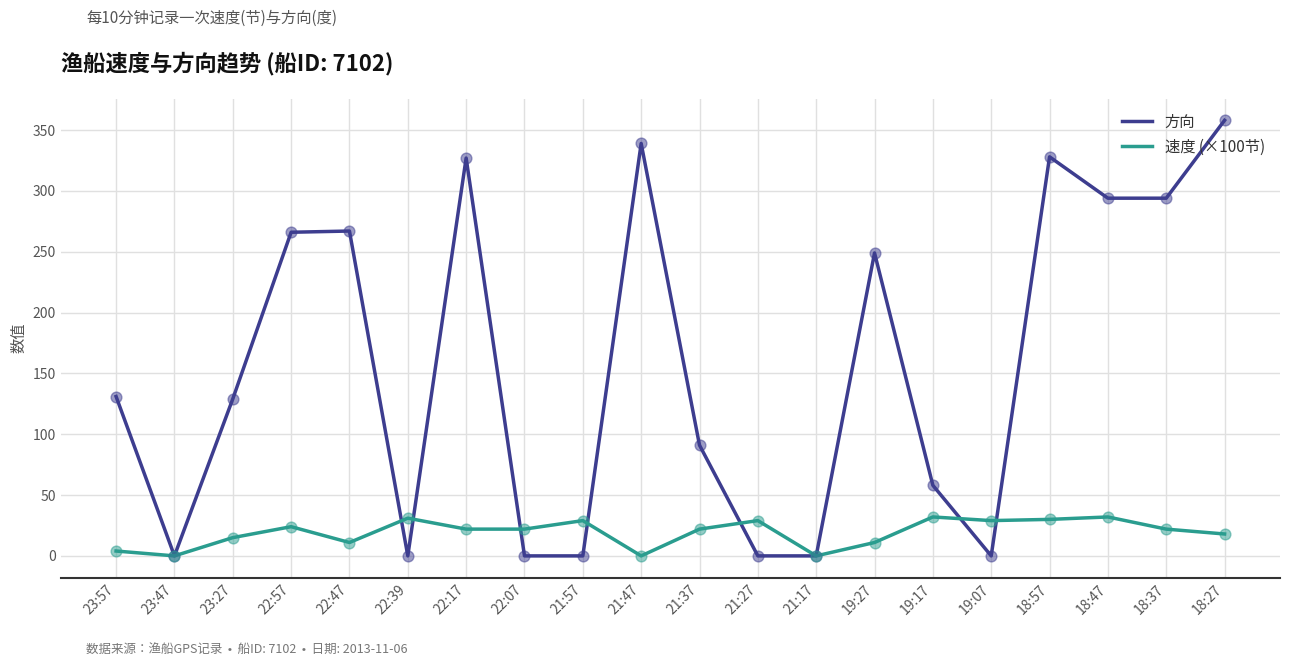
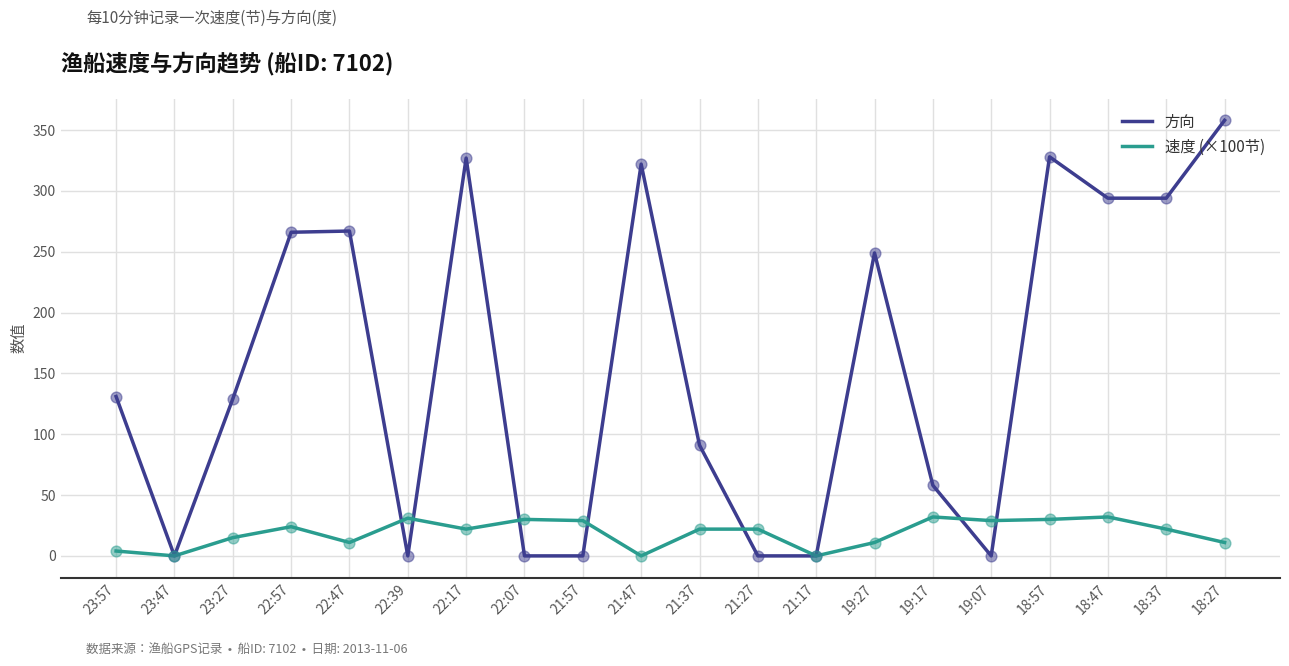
速度 (×100节), 22:07: 22 -> 30
方向, 21:47: 339 -> 322
速度 (×100节), 21:27: 29 -> 22
速度 (×100节), 18:27: 18 -> 11
